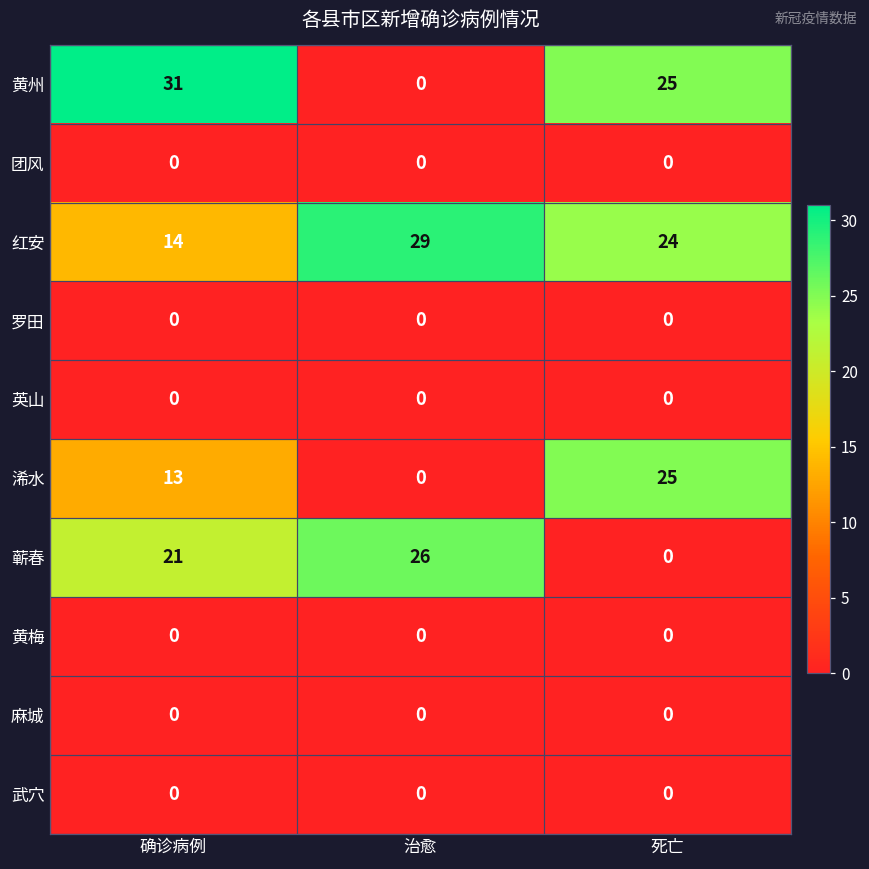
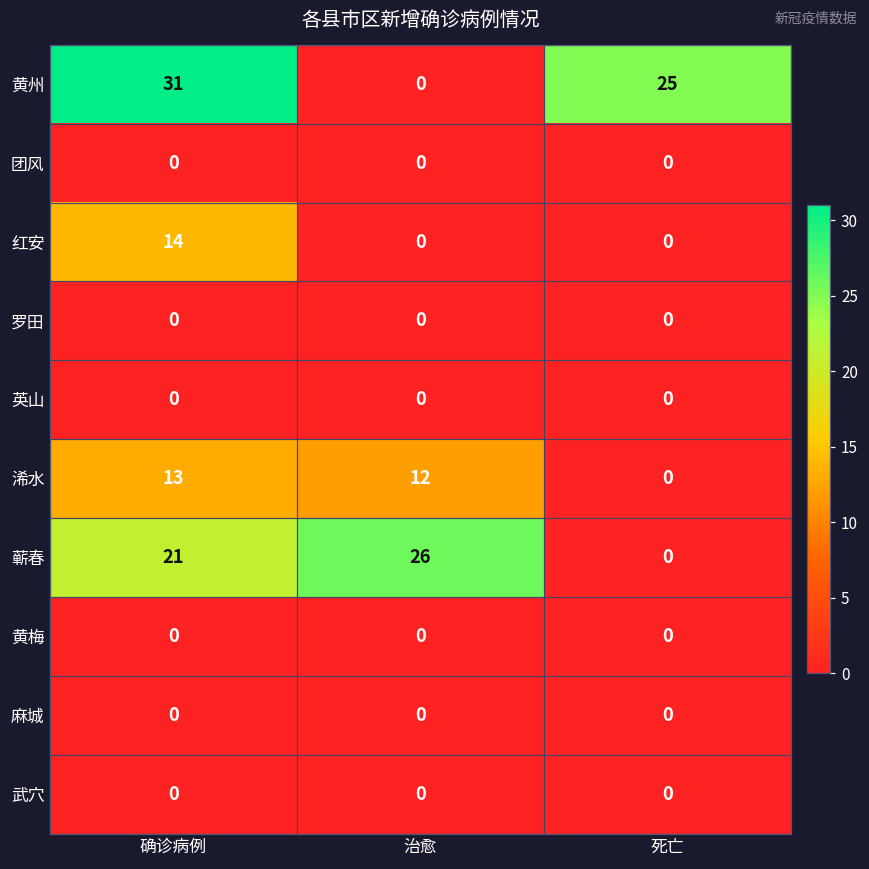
红安, 治愈: 29 -> 0
红安, 死亡: 24 -> 0
浠水, 治愈: 0 -> 12
浠水, 死亡: 25 -> 0
